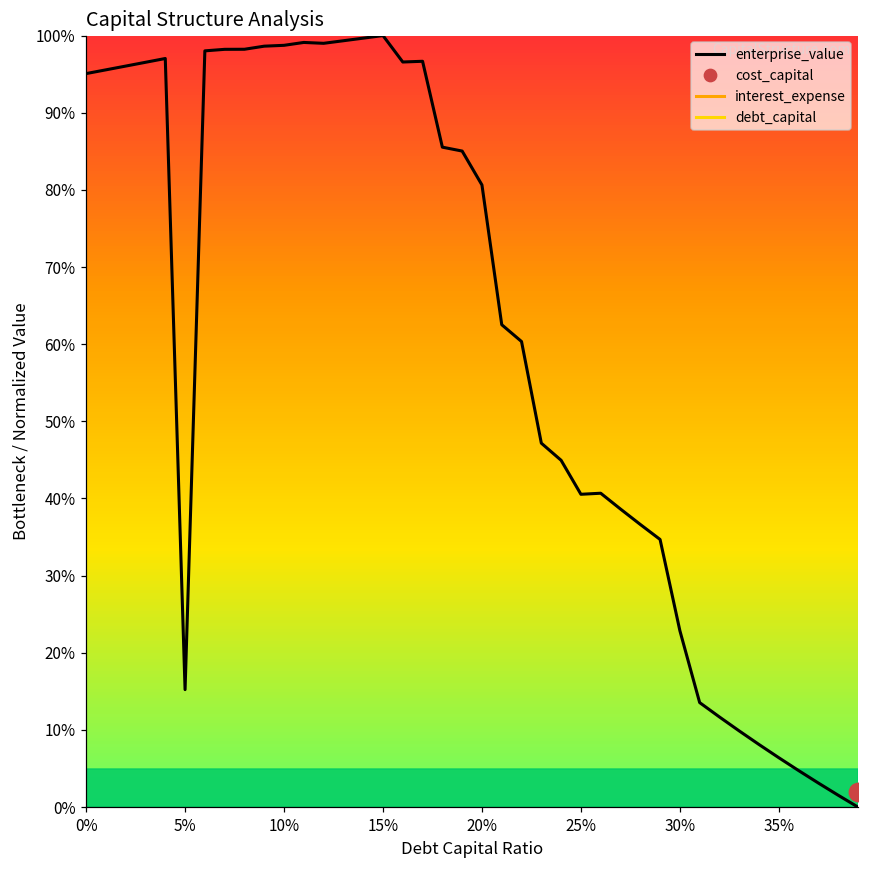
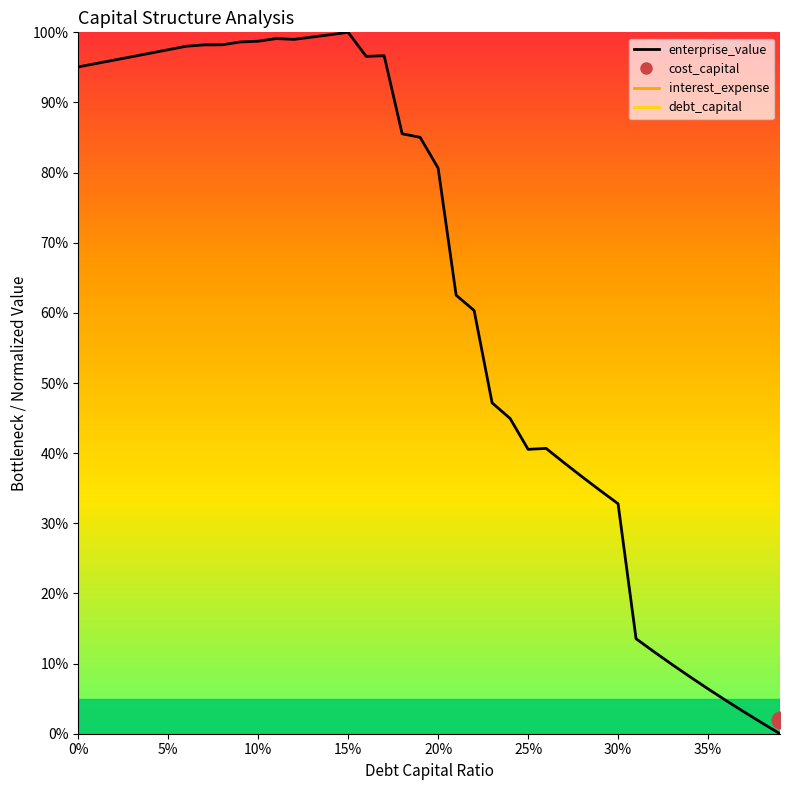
enterprise_value, 5%: 15% -> 98%
enterprise_value, 30%: 23% -> 33%
